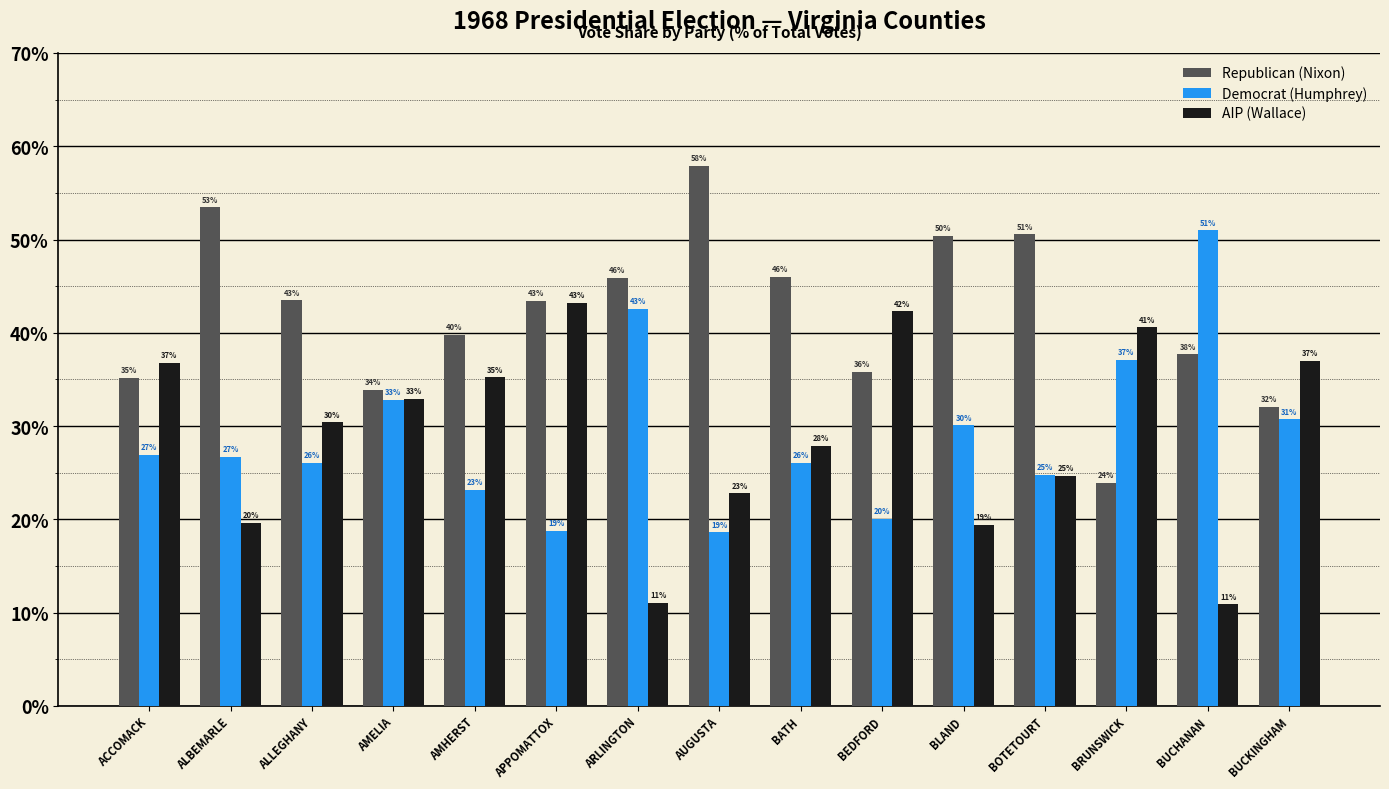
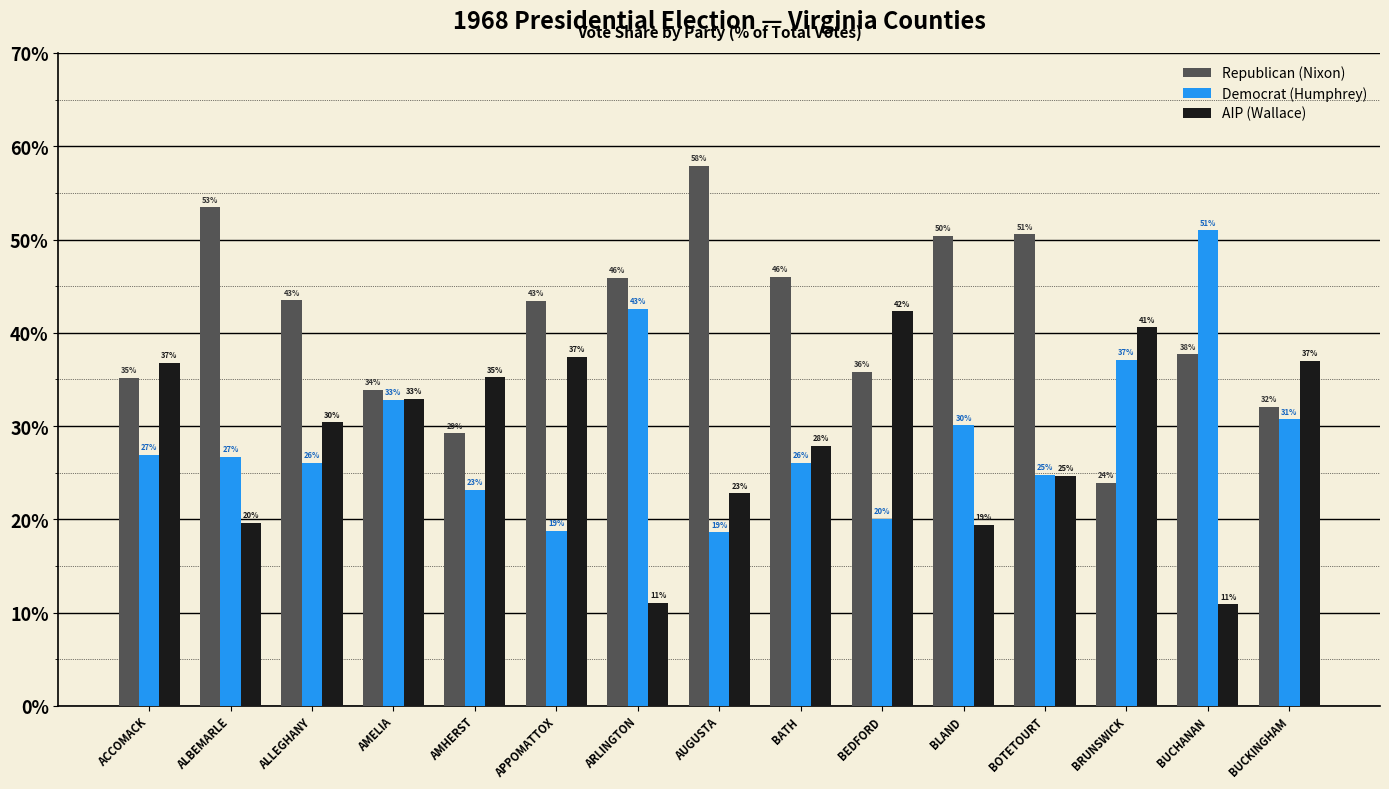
Republican (Nixon), AMHERST: 40% -> 29%
AIP (Wallace), APPOMATTOX: 43% -> 37%
